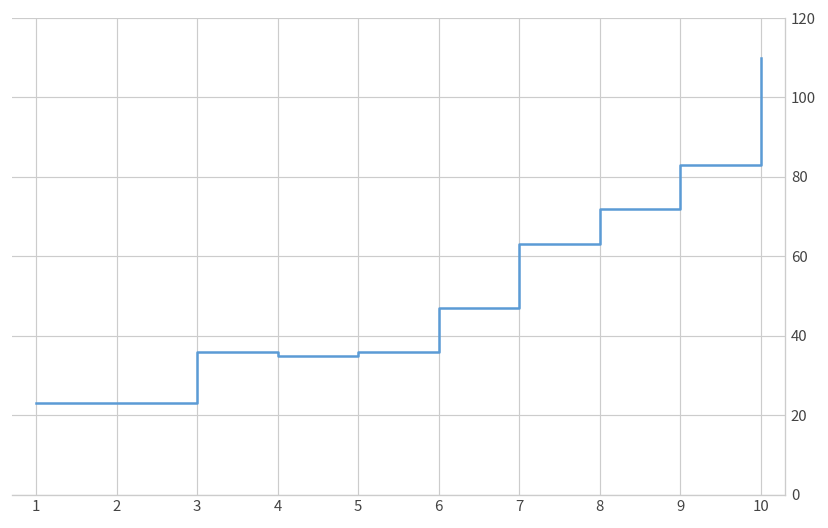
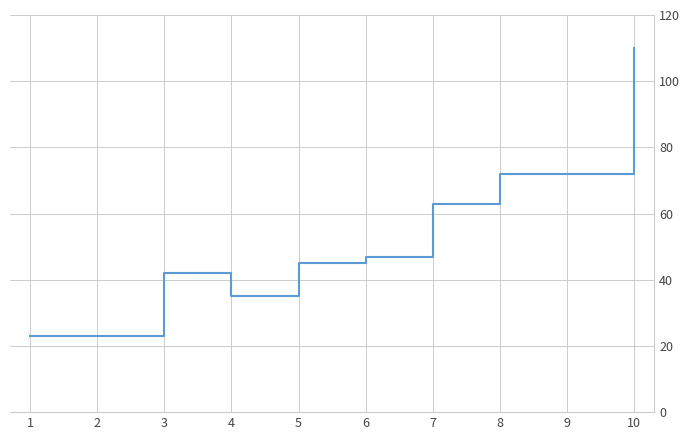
3: 36 -> 42
5: 36 -> 45
9: 83 -> 72
